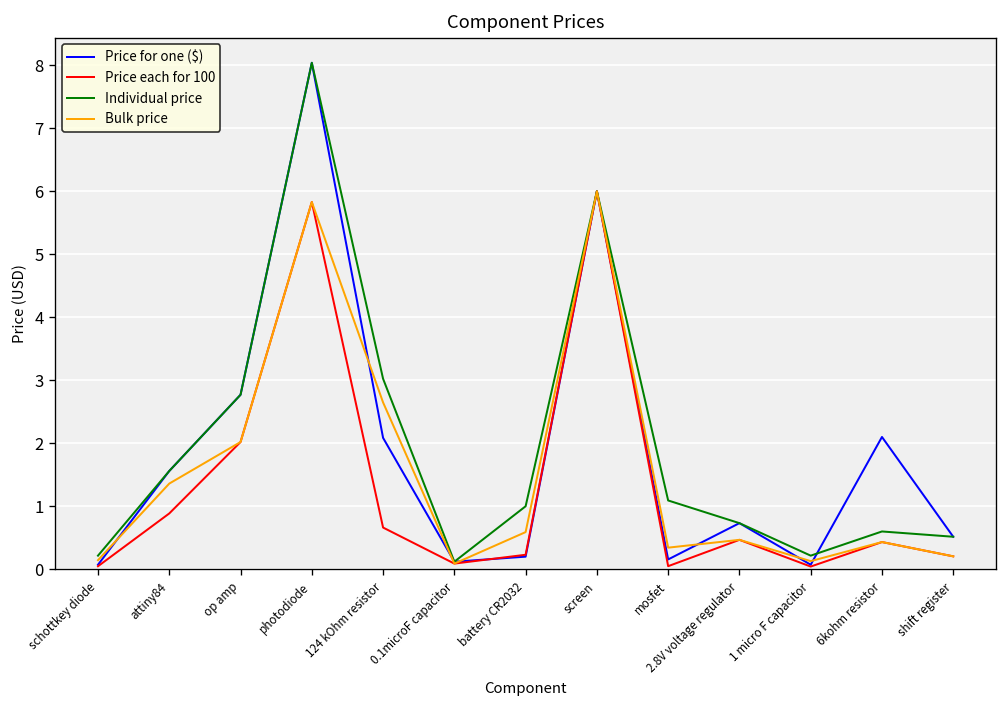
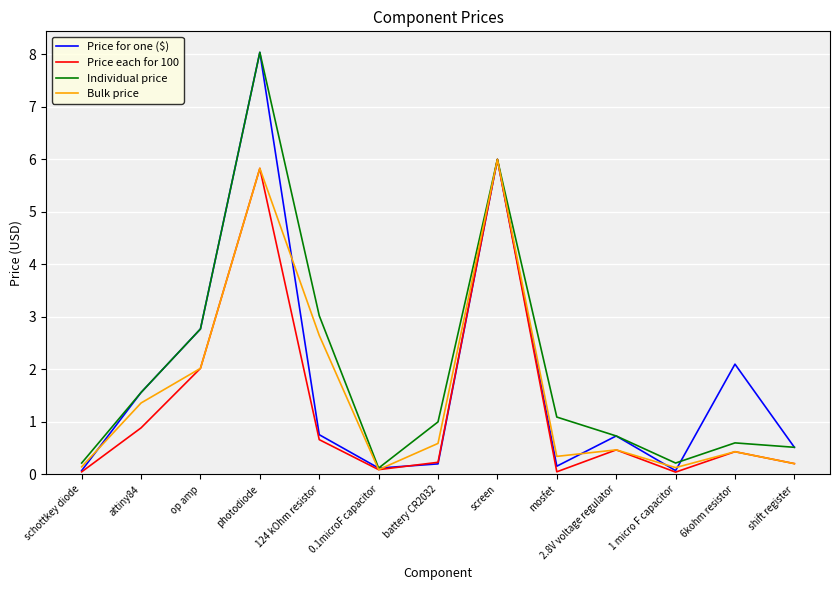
Price for one ($), 124 kOhm resistor: 2.1 -> 0.8
